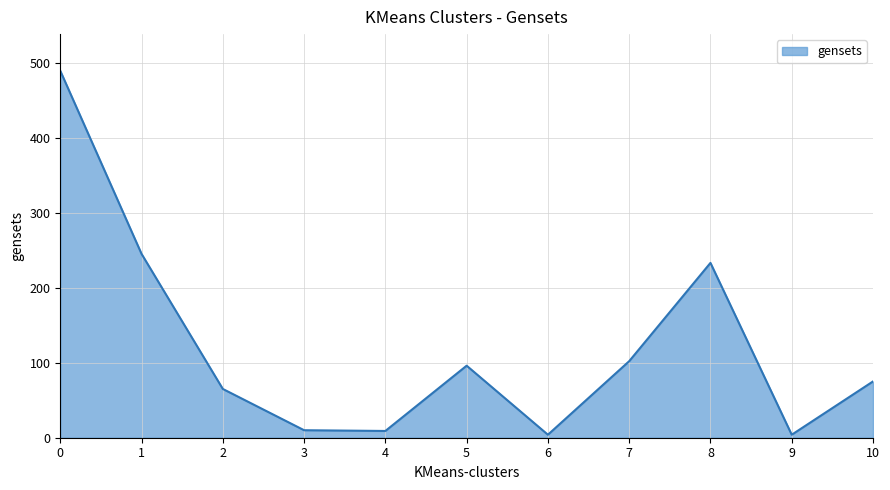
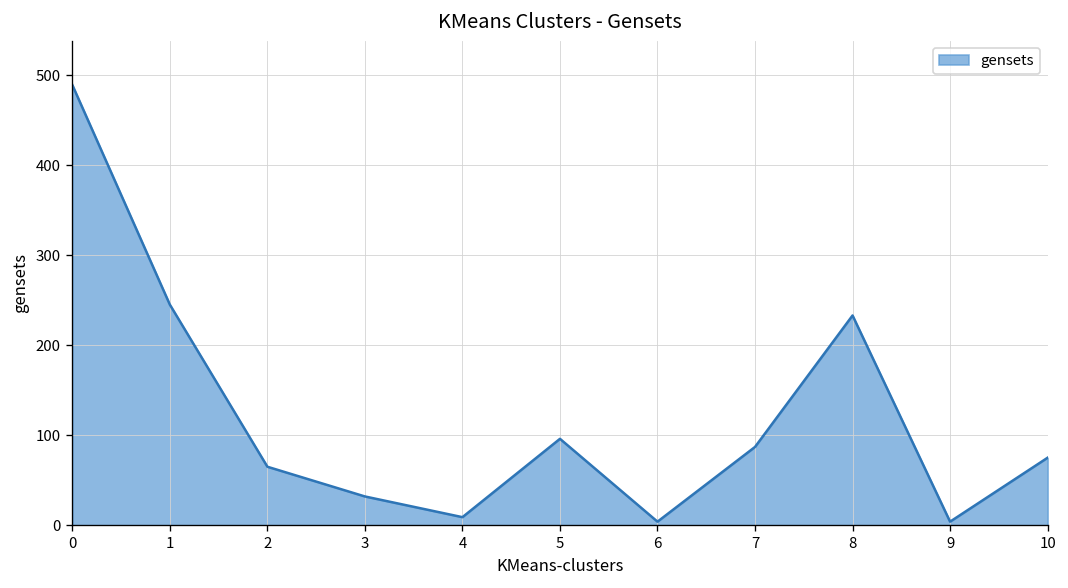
3: 10 -> 30
7: 100 -> 90
